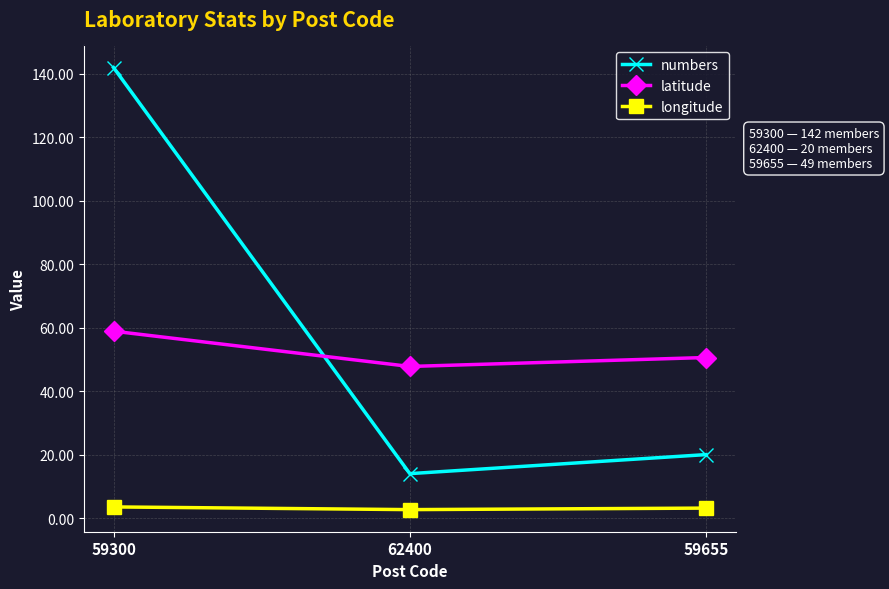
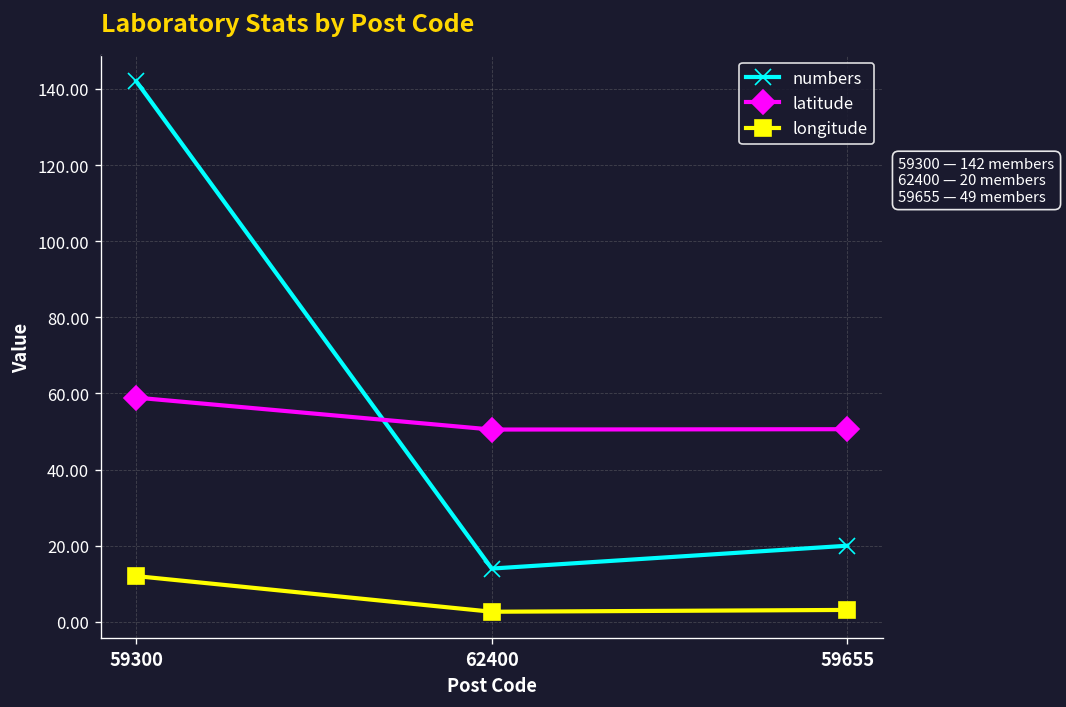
longitude, 59300: 4 -> 12
latitude, 62400: 48 -> 51
